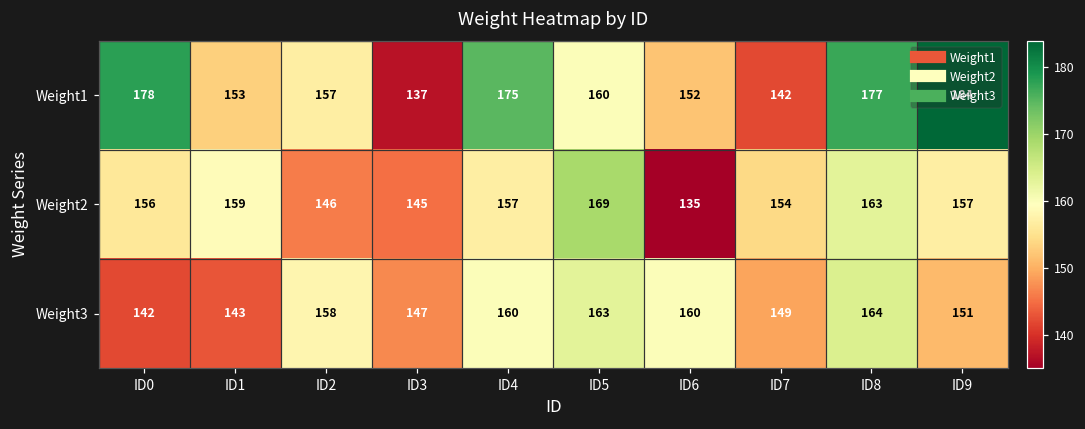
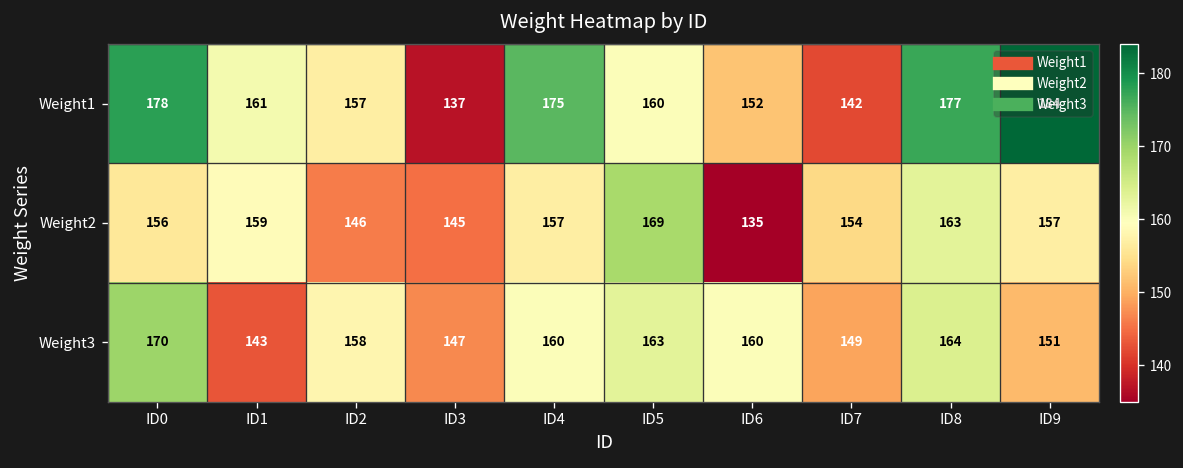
Weight1, ID1: 153 -> 161
Weight3, ID0: 142 -> 170
